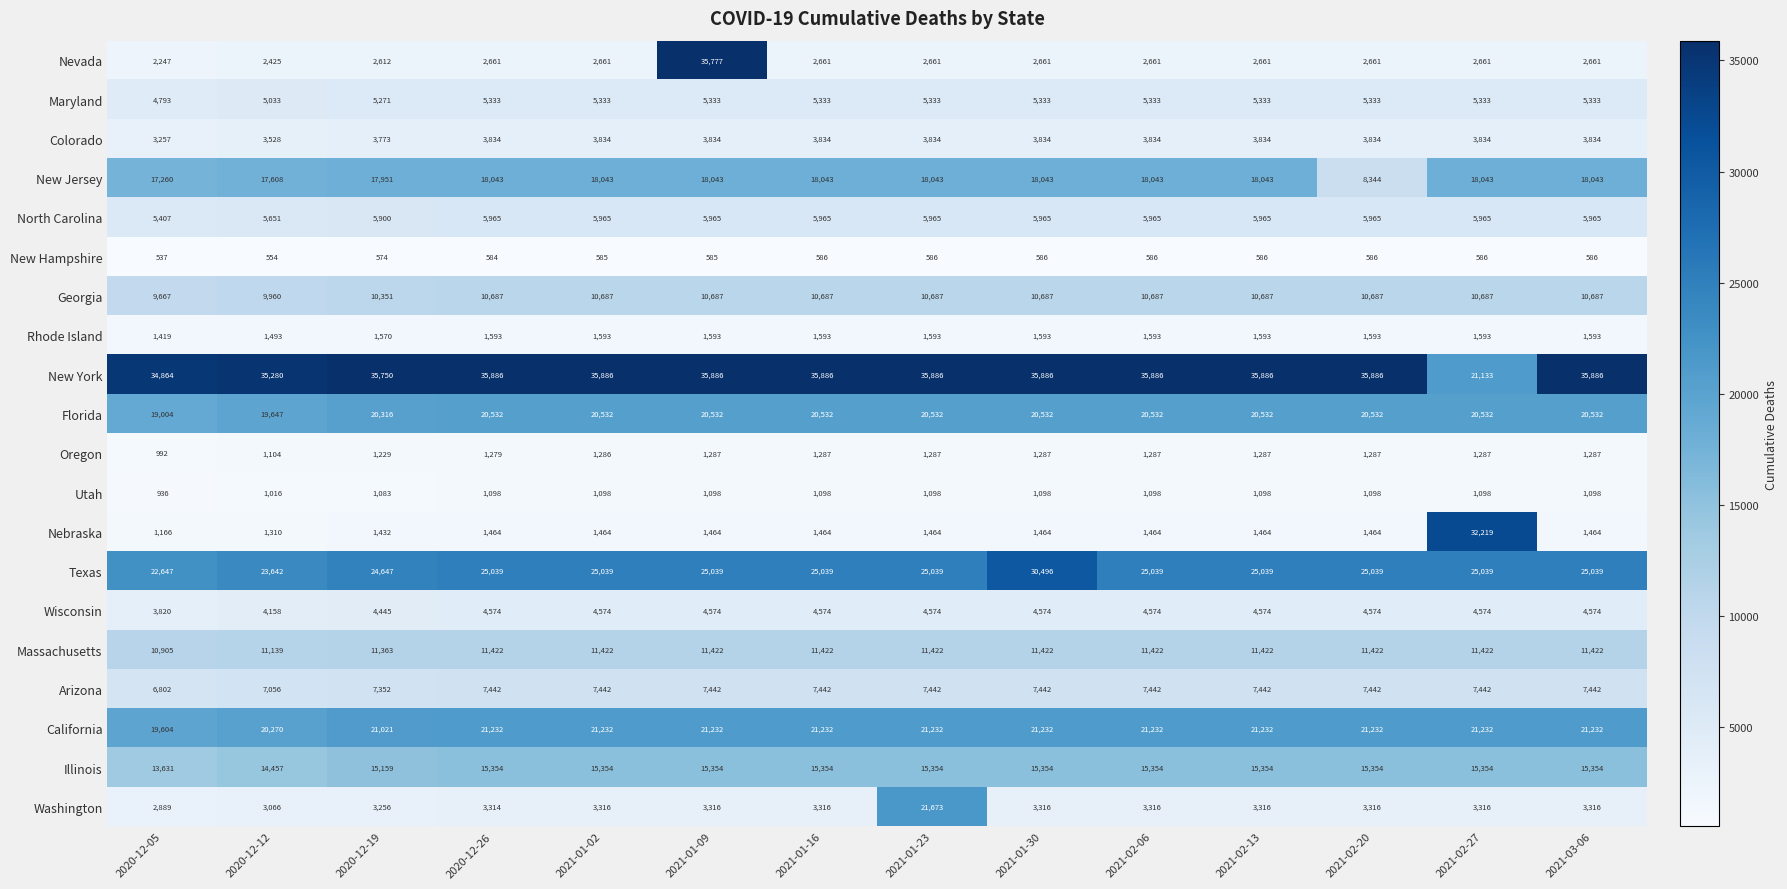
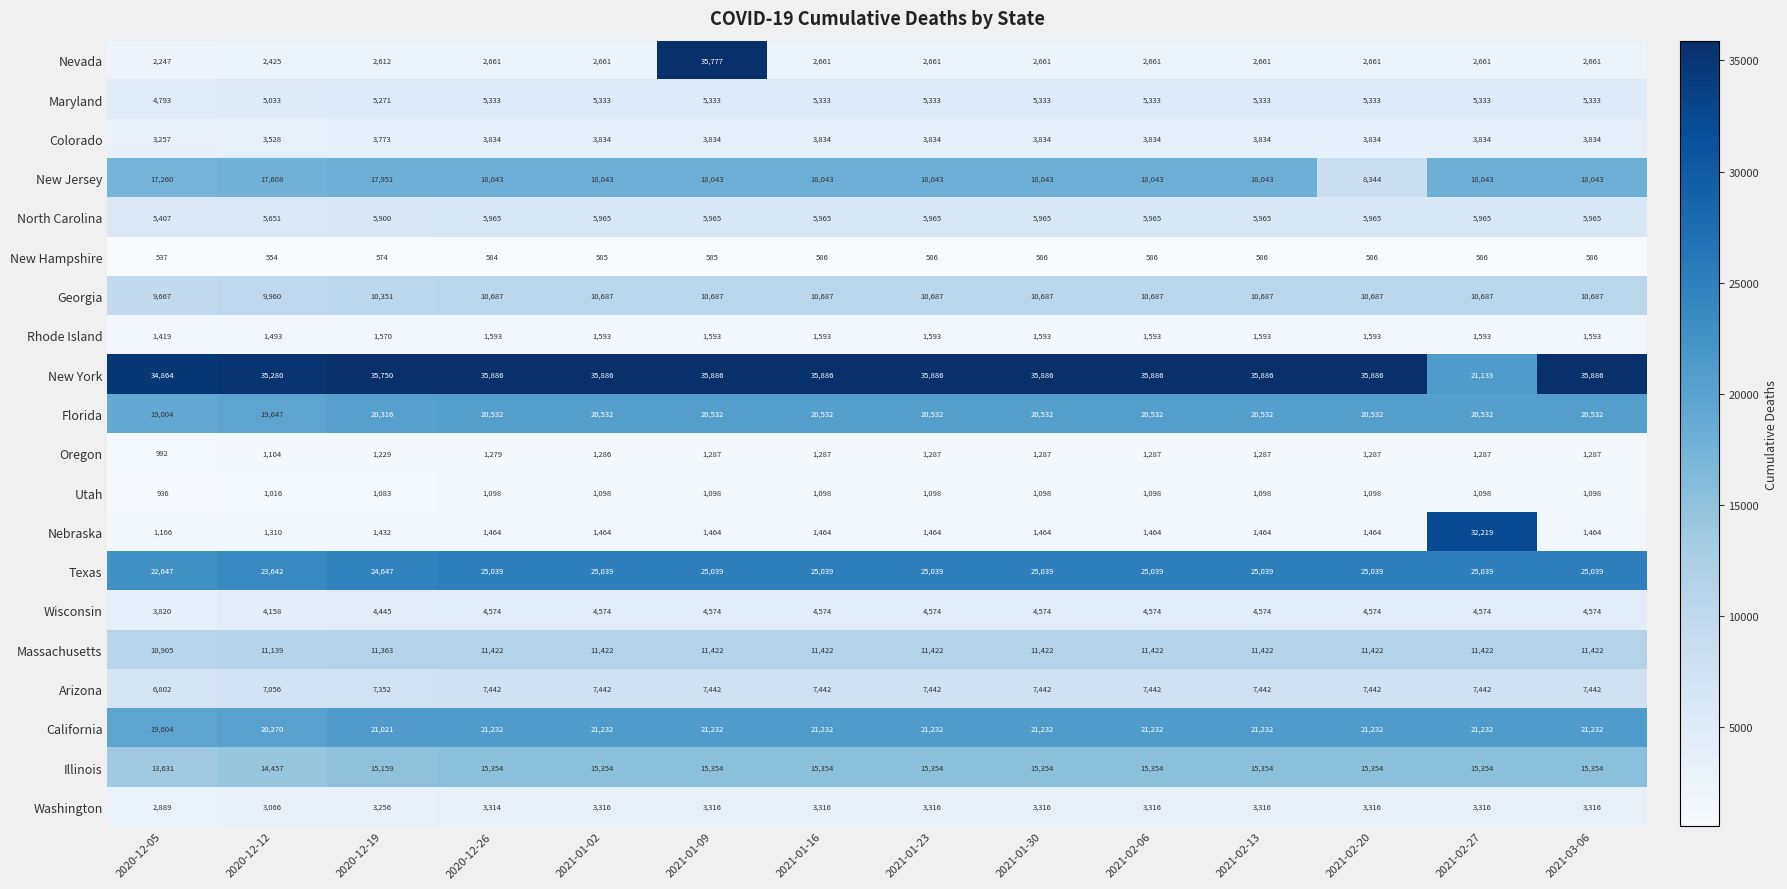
Texas, 2021-01-30: 30,496 -> 25,039
Washington, 2021-01-23: 21,673 -> 3,316
